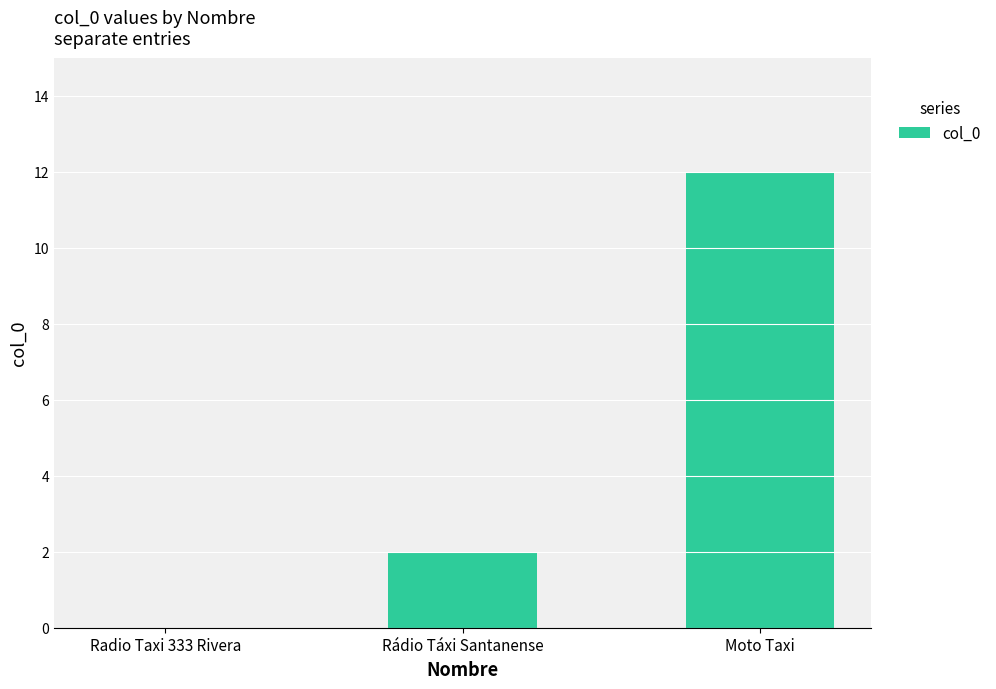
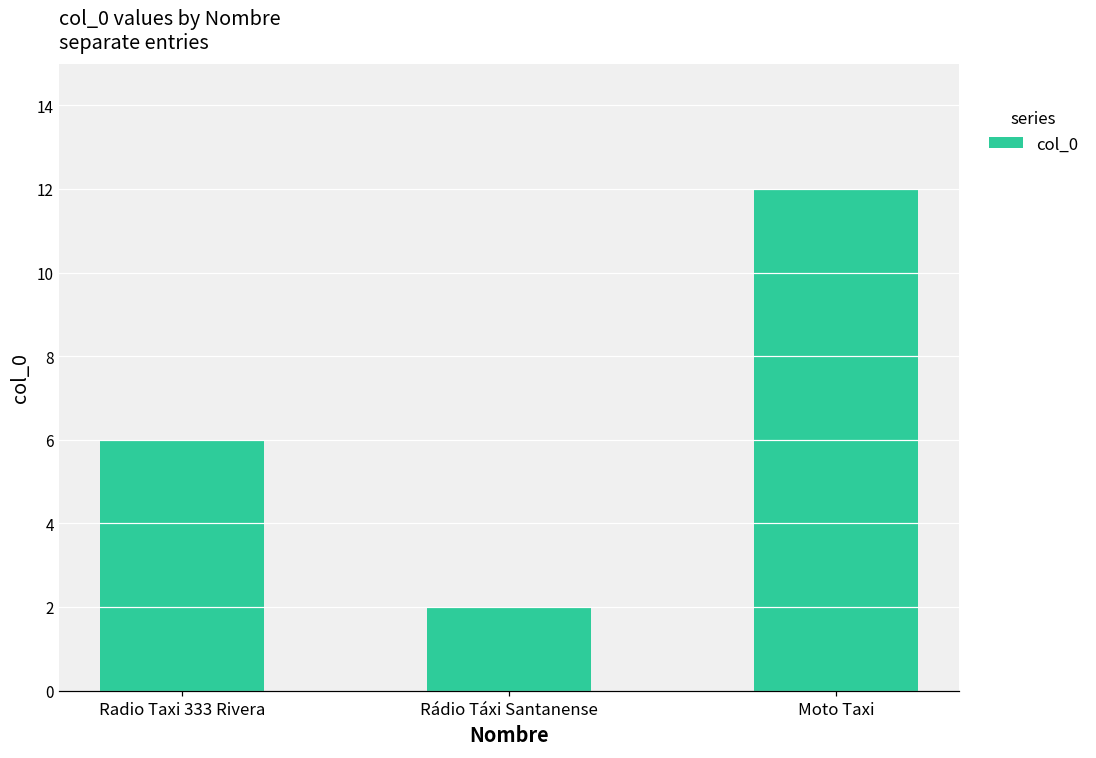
Radio Taxi 333 Rivera: 0 -> 6
